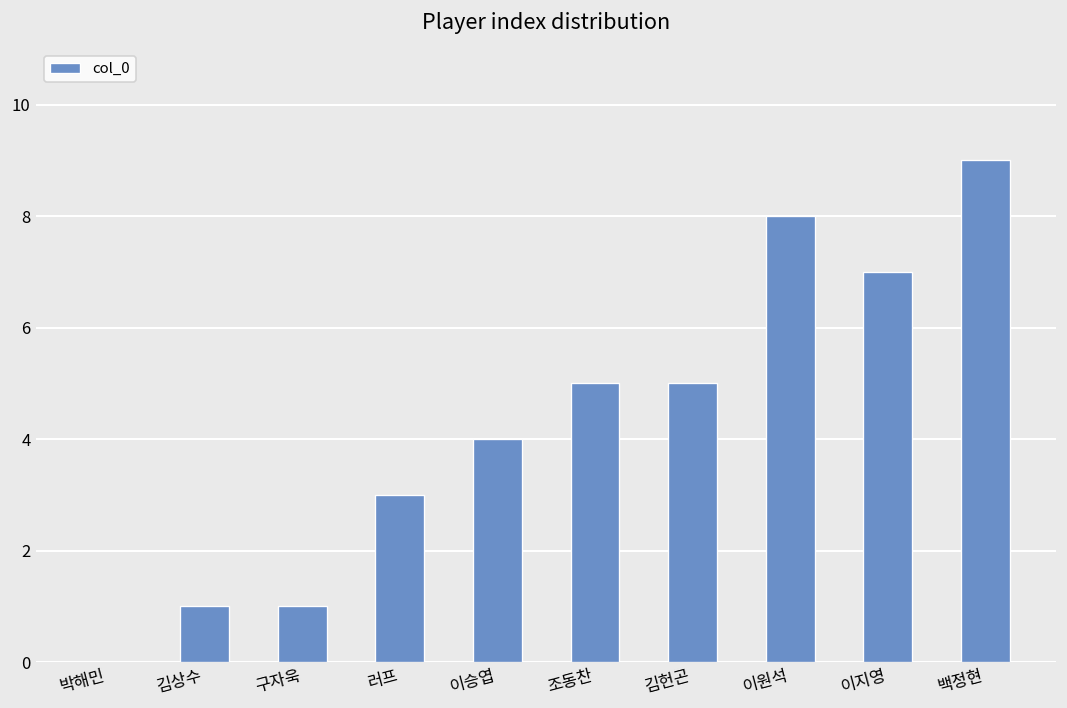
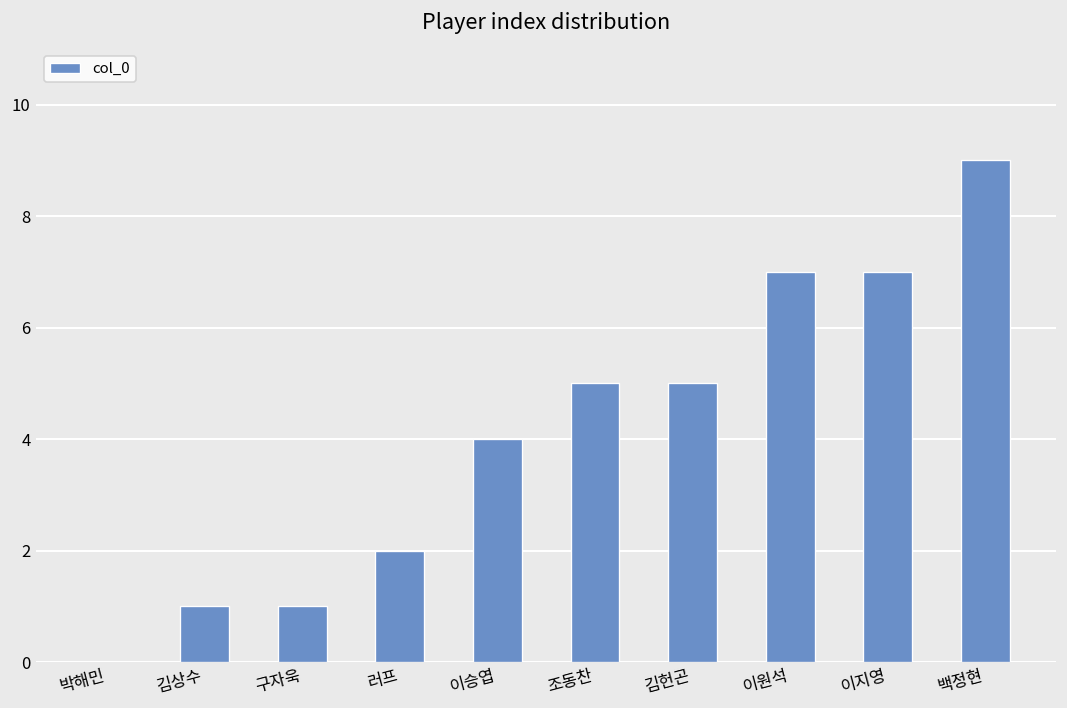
러프: 3 -> 2
이원석: 8 -> 7
